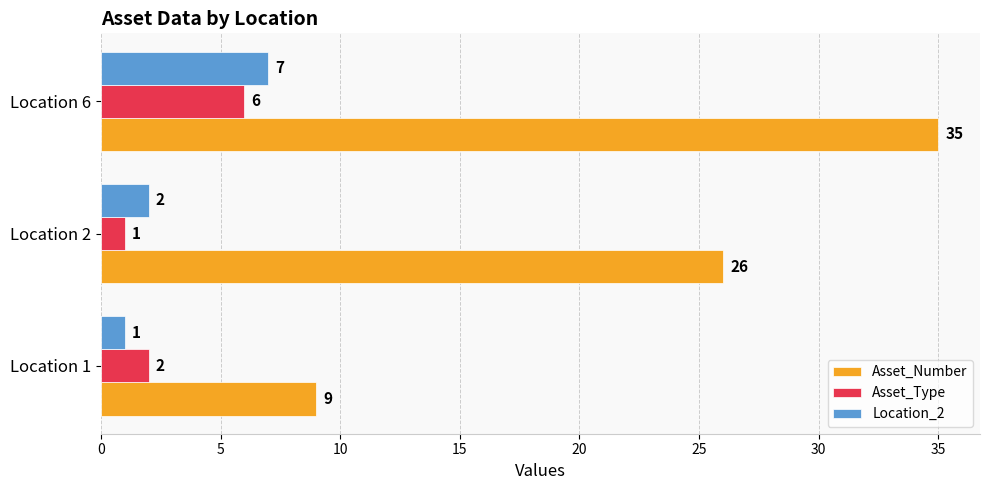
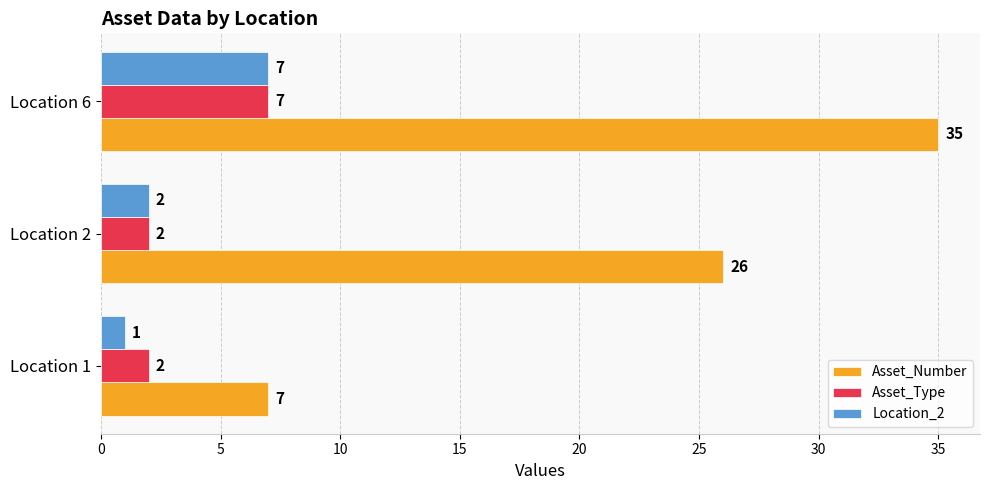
Asset_Type, Location 6: 6 -> 7
Asset_Type, Location 2: 1 -> 2
Asset_Number, Location 1: 9 -> 7
